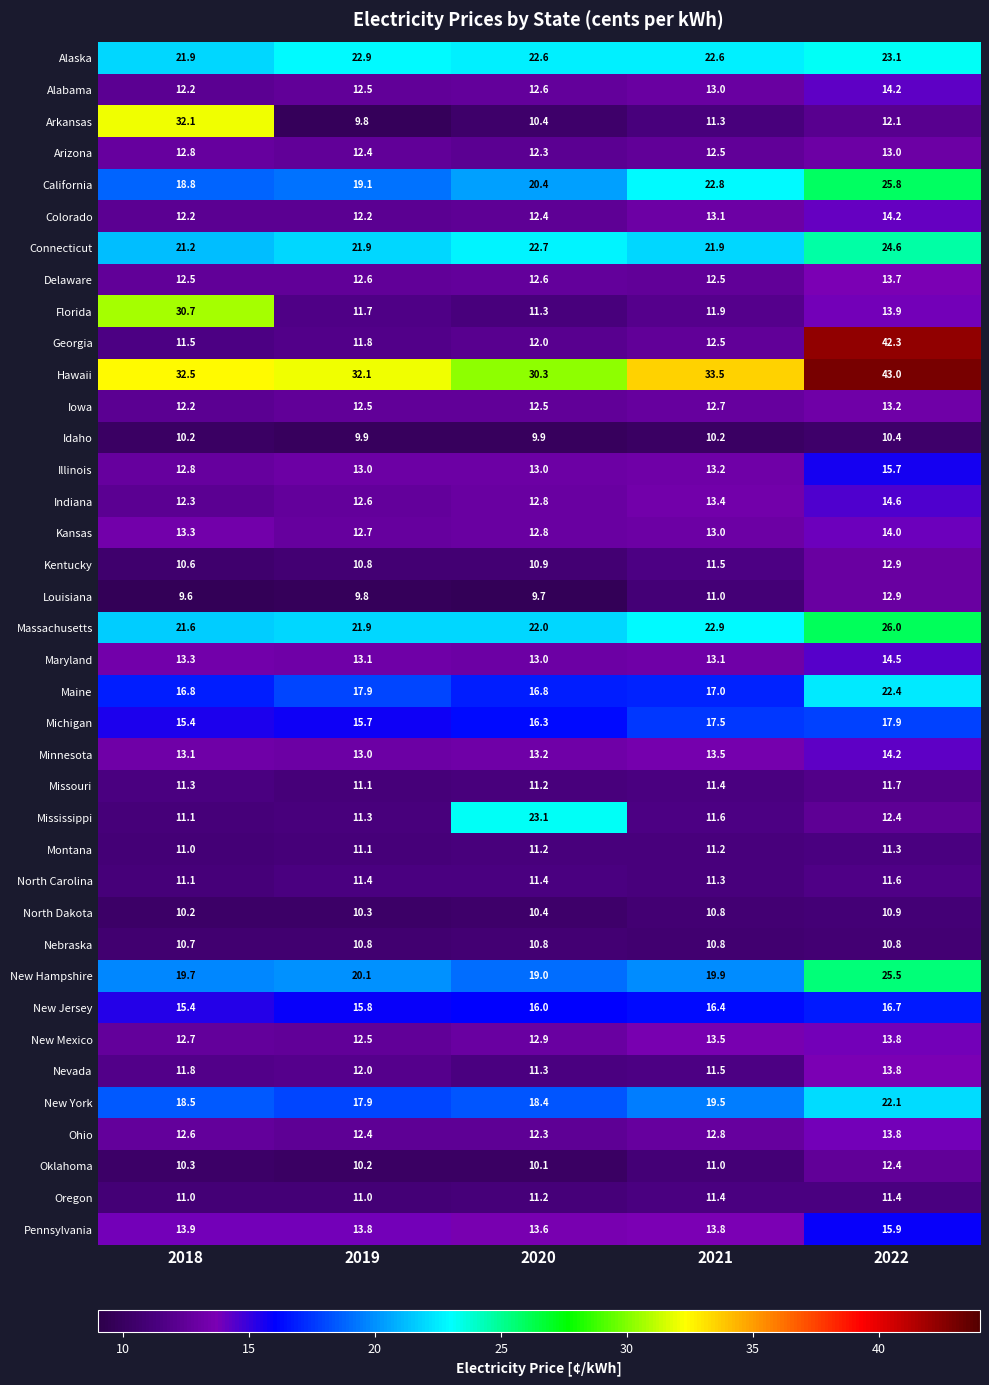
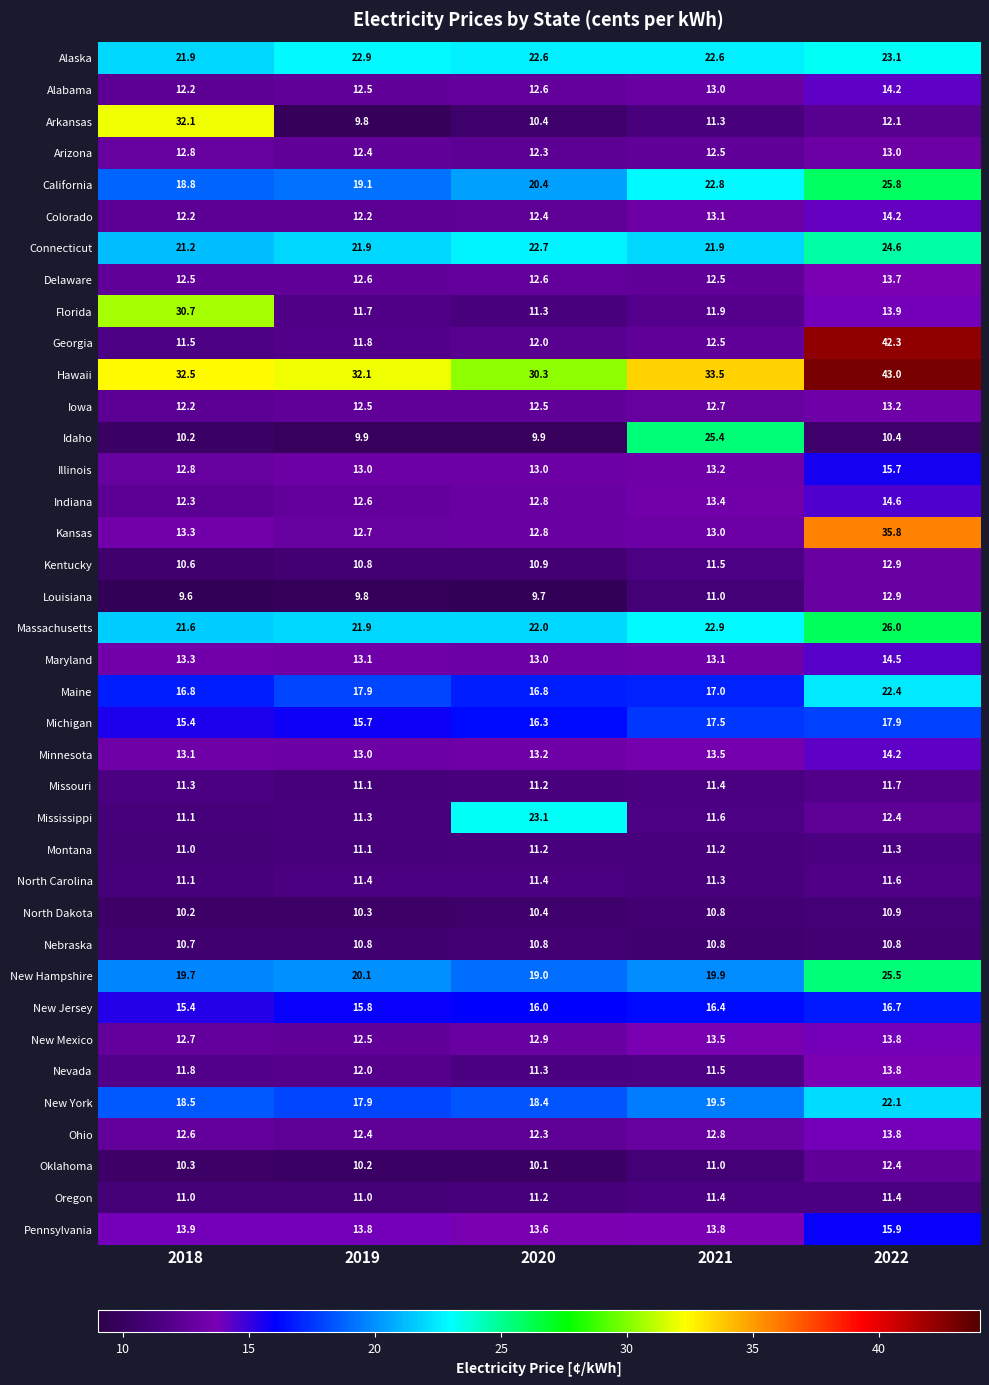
Idaho, 2021: 10.2 -> 25.4
Kansas, 2022: 14.0 -> 35.8
